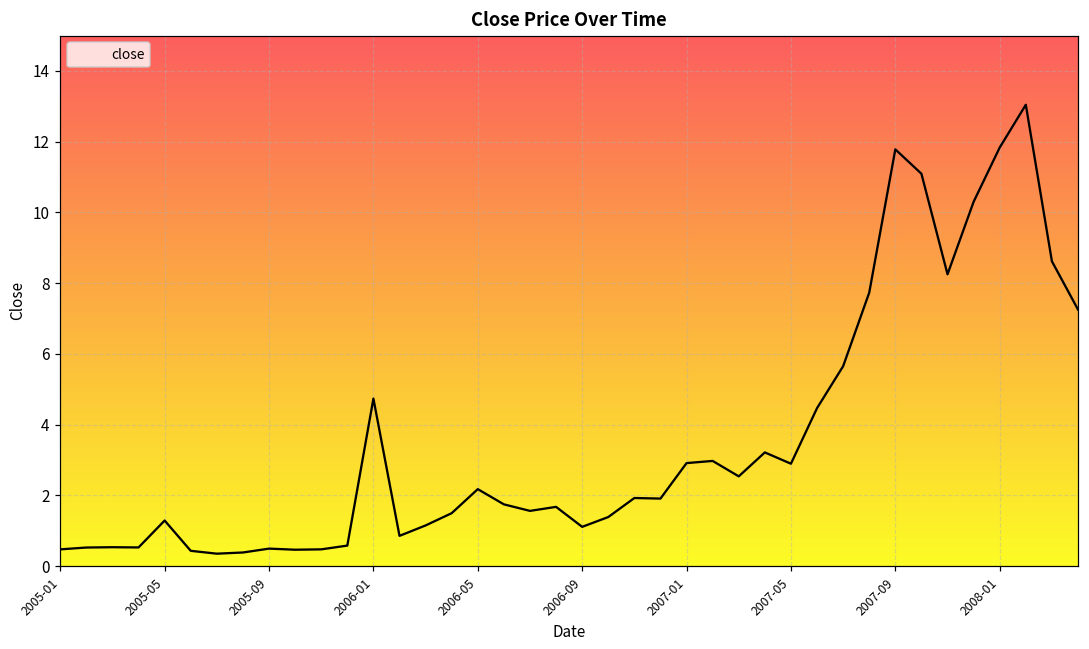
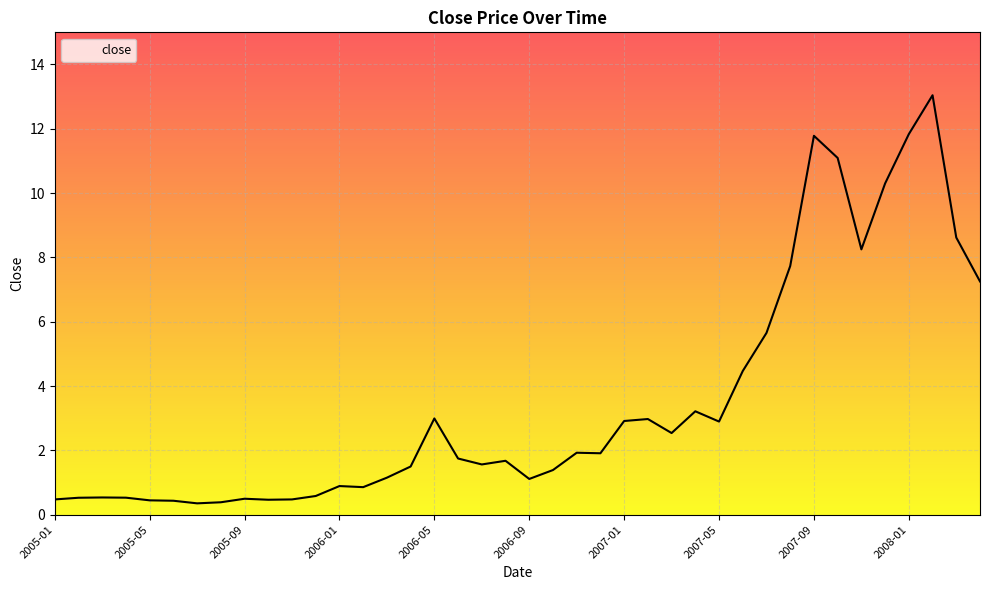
2005-05: 1.3 -> 0.4
2006-01: 4.7 -> 0.9
2006-05: 2.2 -> 3.0
